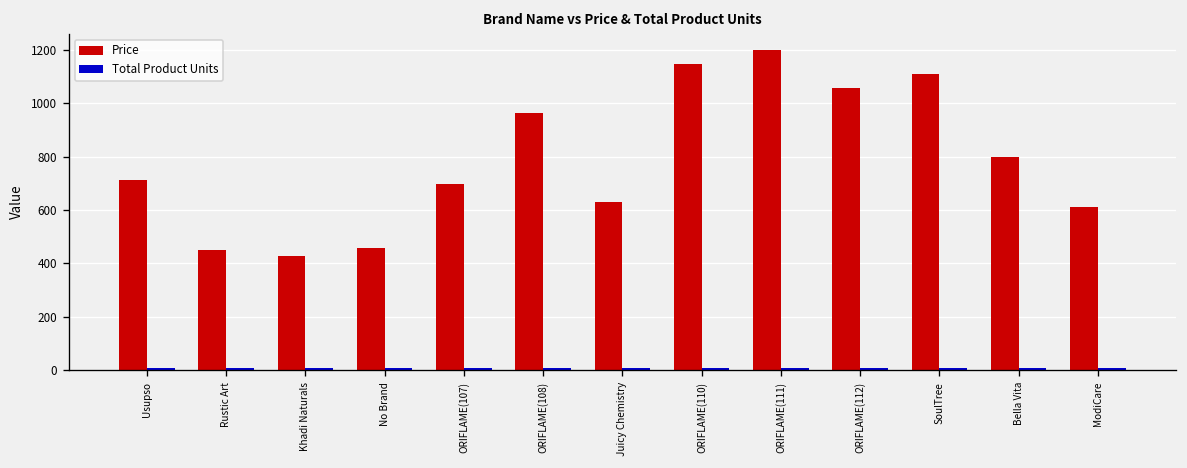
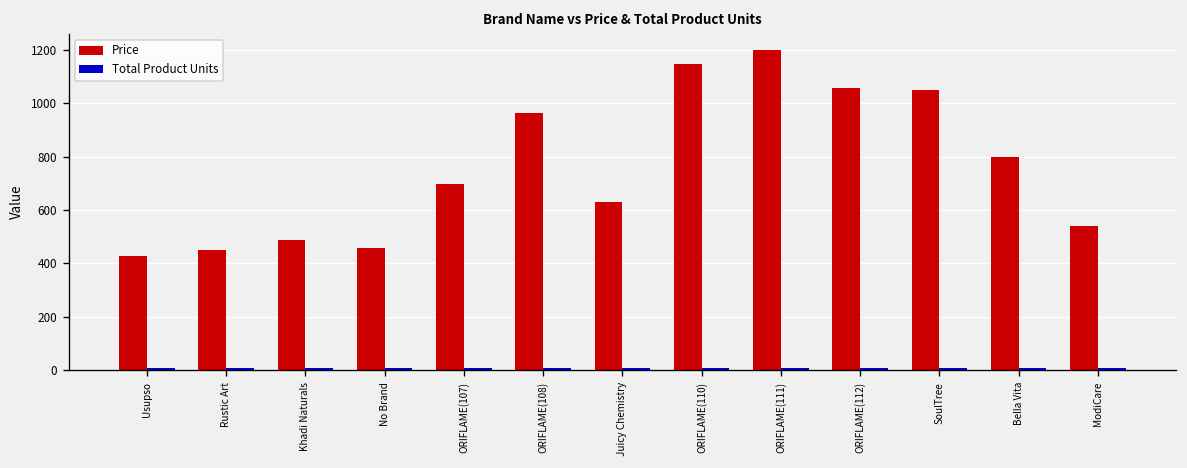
Price, Usupso: 710 -> 430
Price, Khadi Naturals: 430 -> 490
Price, SoulTree: 1110 -> 1050
Price, ModiCare: 610 -> 540
